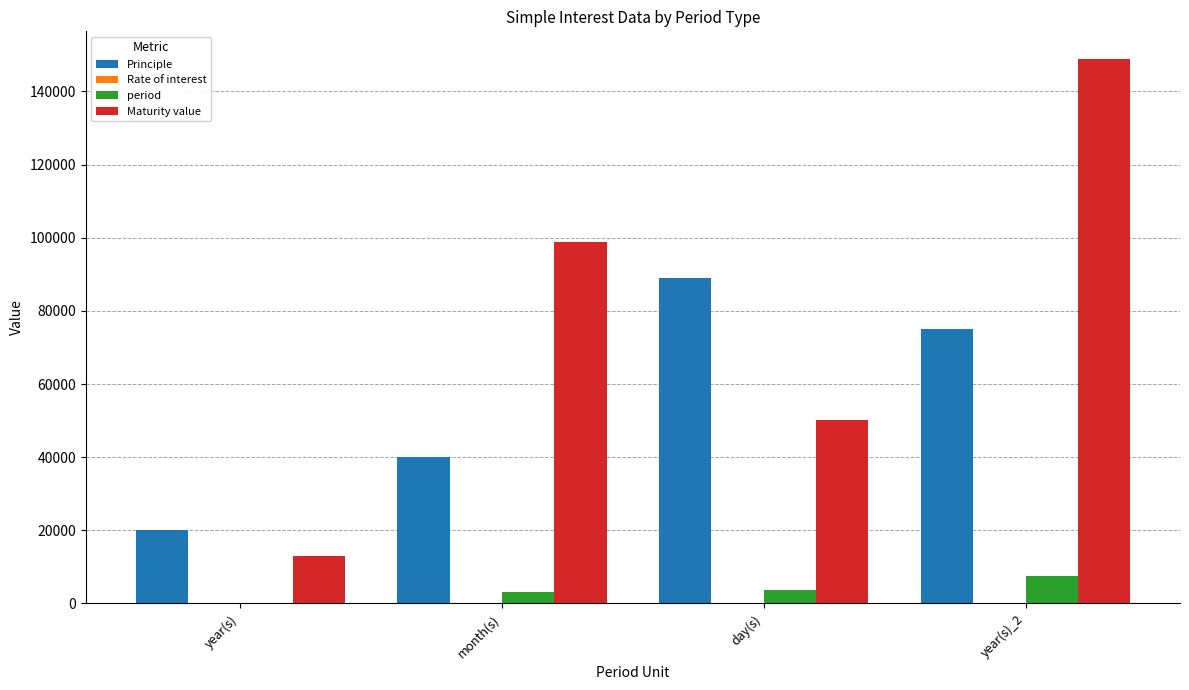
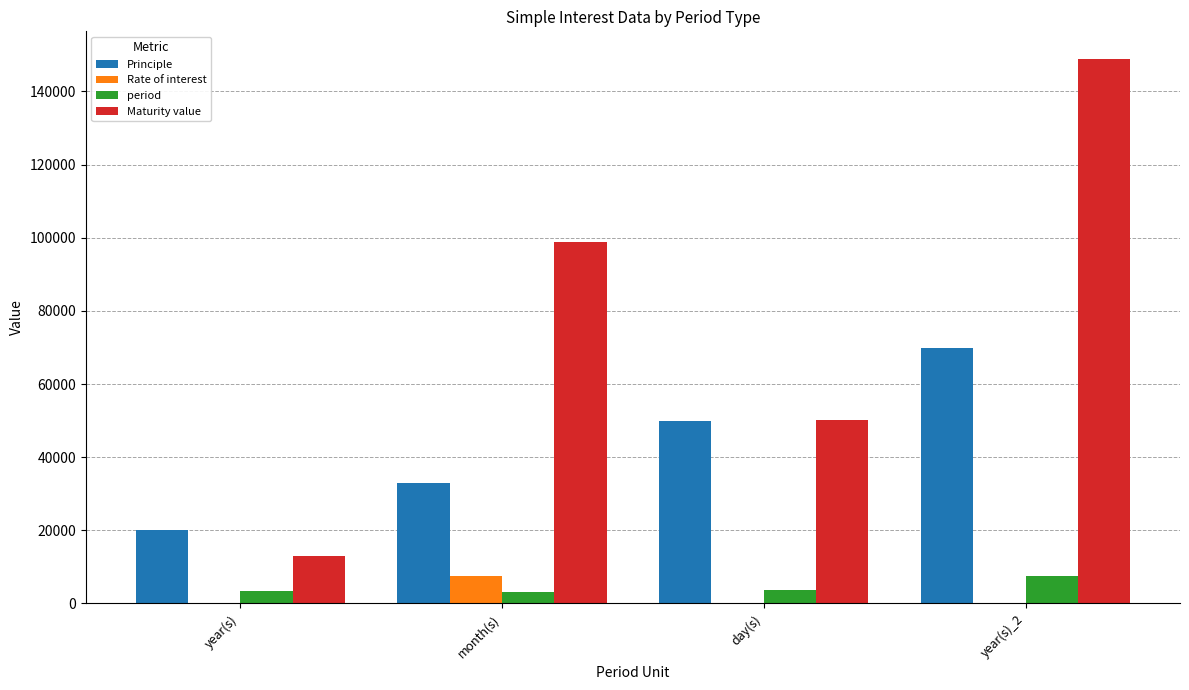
period, year(s): 0 -> 3000
Principle, month(s): 40000 -> 33000
Rate of interest, month(s): 0 -> 8000
Principle, day(s): 89000 -> 50000
Principle, year(s)_2: 75000 -> 70000
